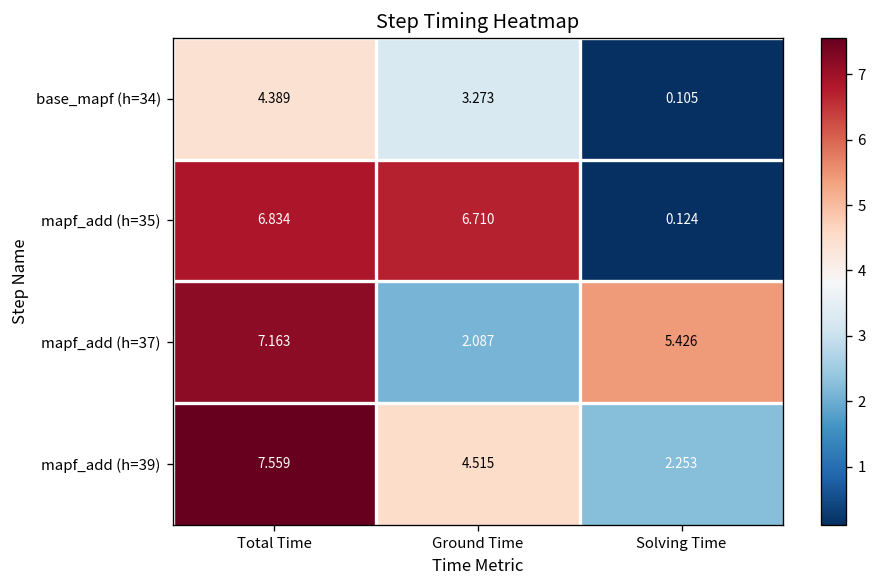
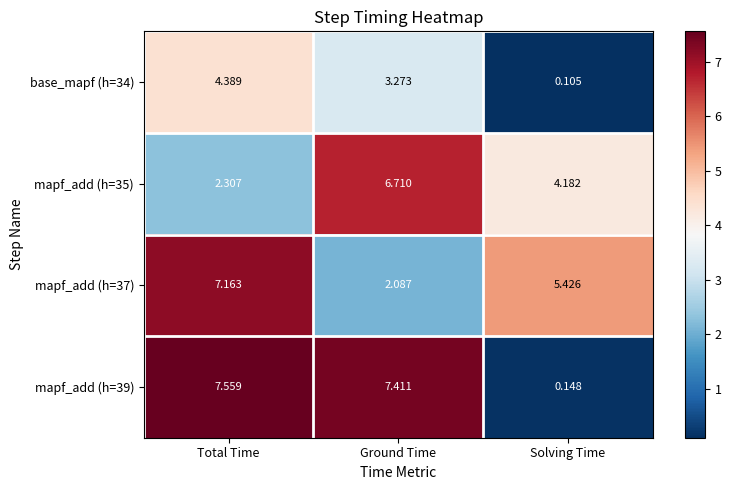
mapf_add (h=35), Total Time: 6.834 -> 2.307
mapf_add (h=35), Solving Time: 0.124 -> 4.182
mapf_add (h=39), Ground Time: 4.515 -> 7.411
mapf_add (h=39), Solving Time: 2.253 -> 0.148
